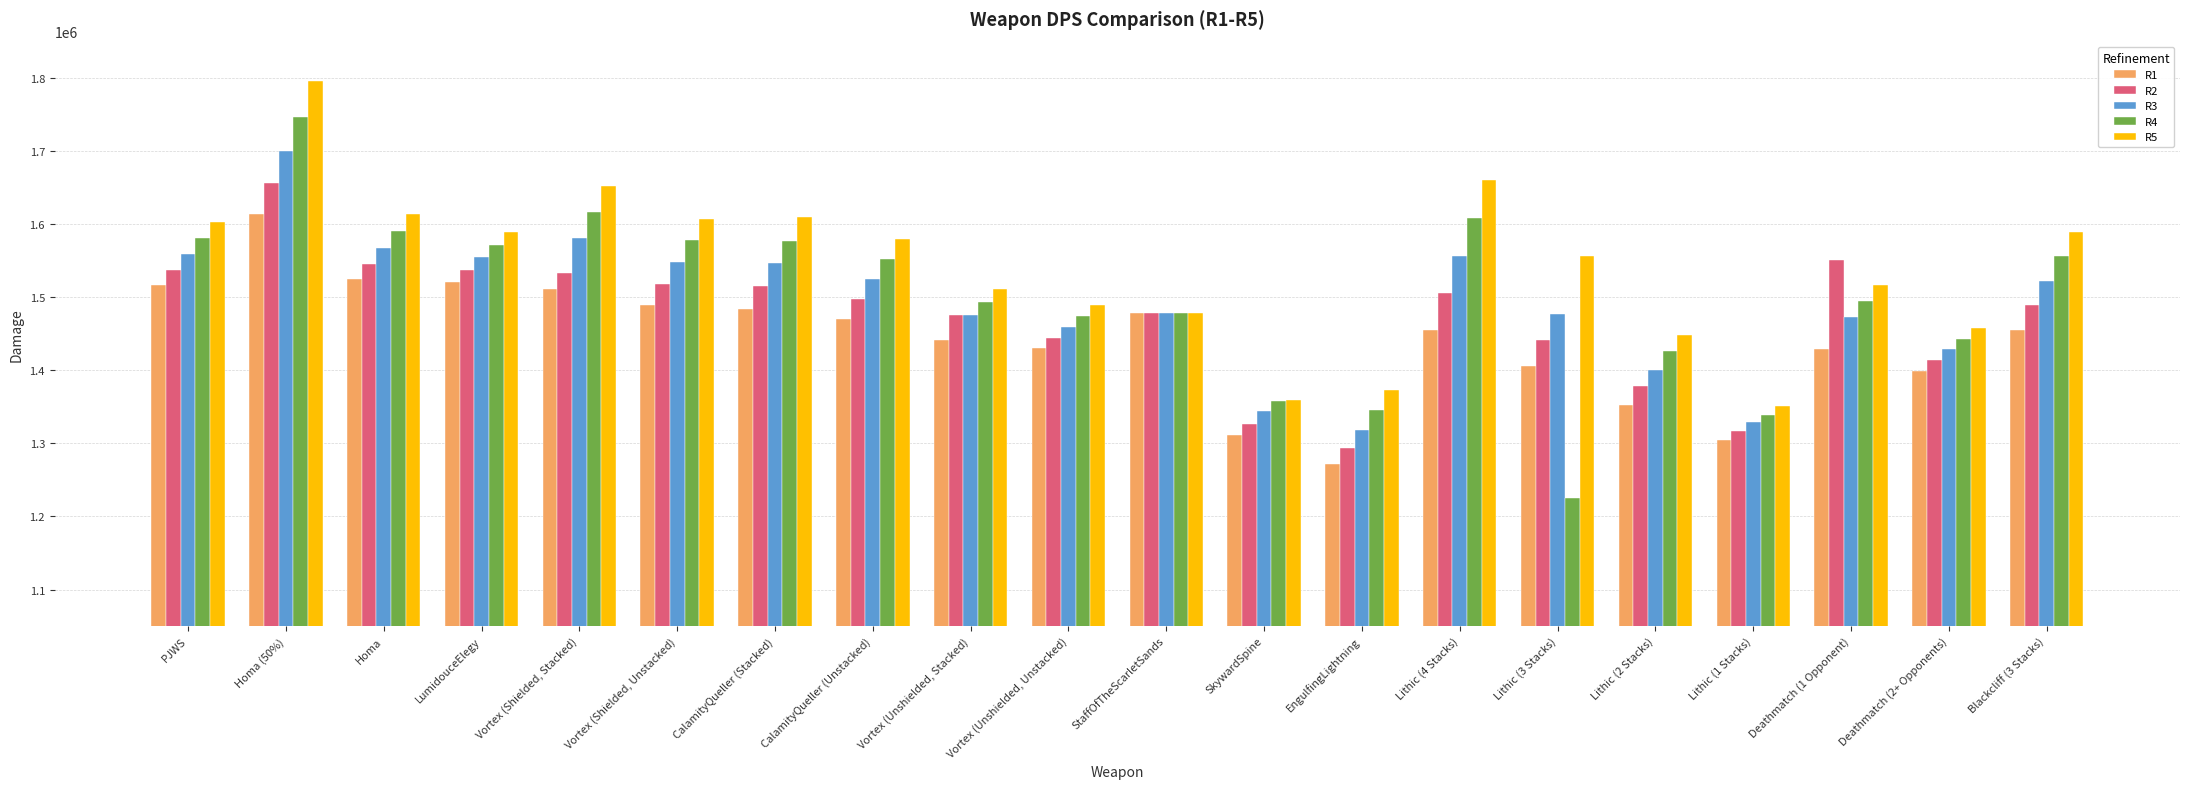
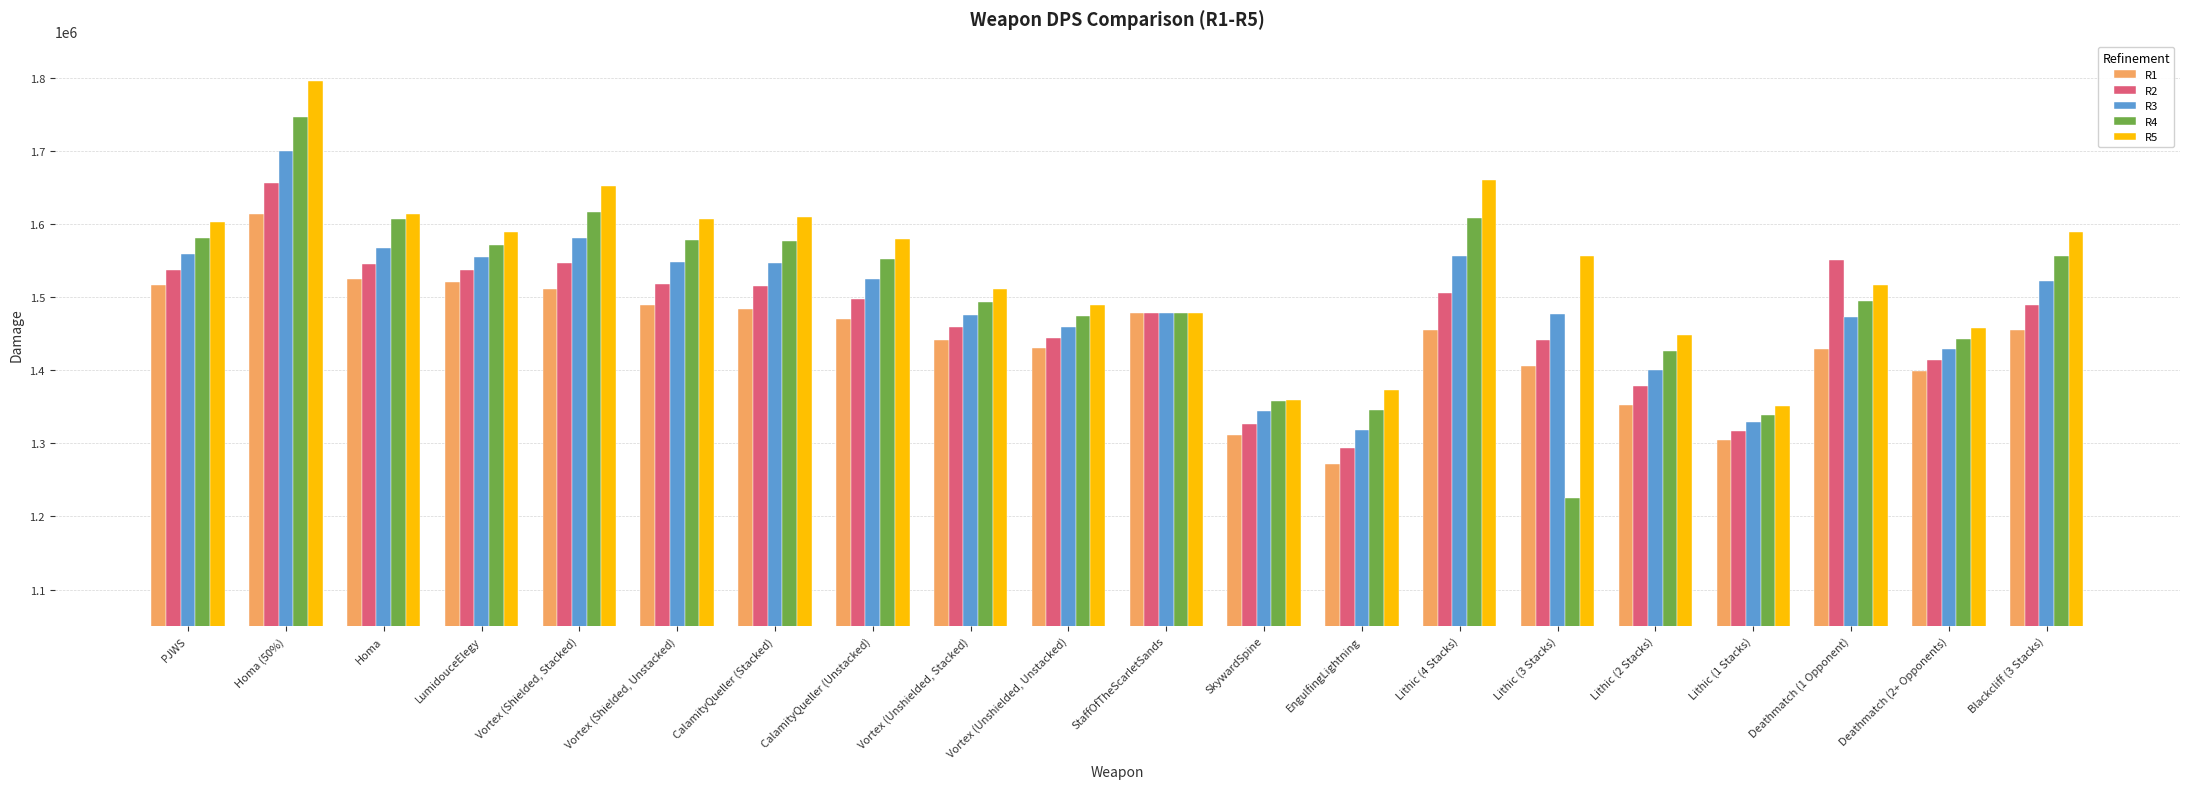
R4, Homa: 1590000 -> 1610000
R2, Vortex (Shielded, Stacked): 1530000 -> 1550000
R2, Vortex (Unshielded, Stacked): 1480000 -> 1460000
